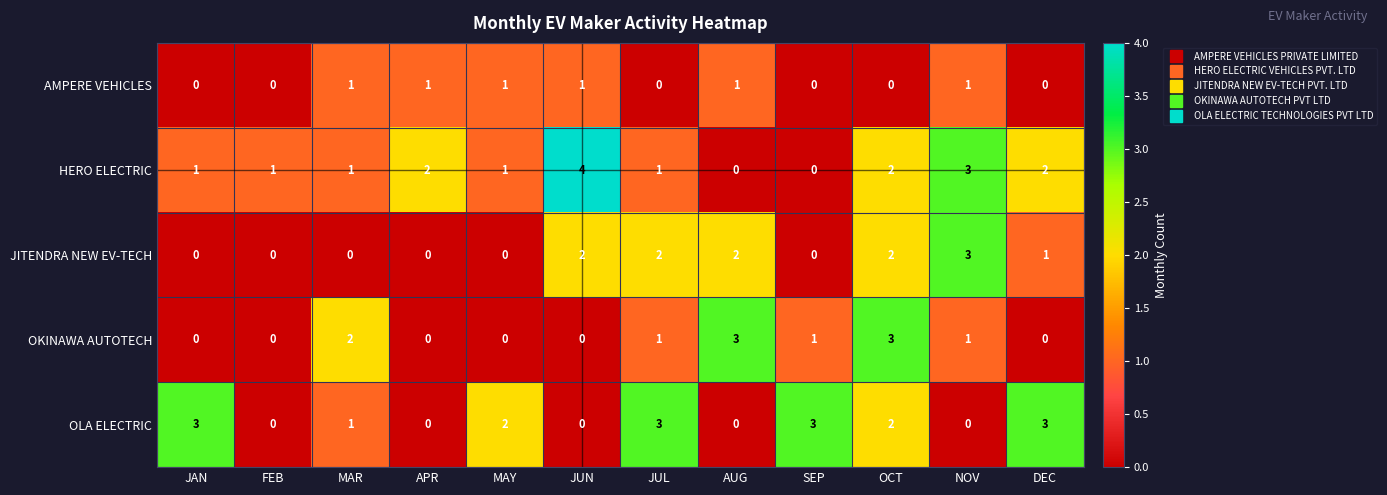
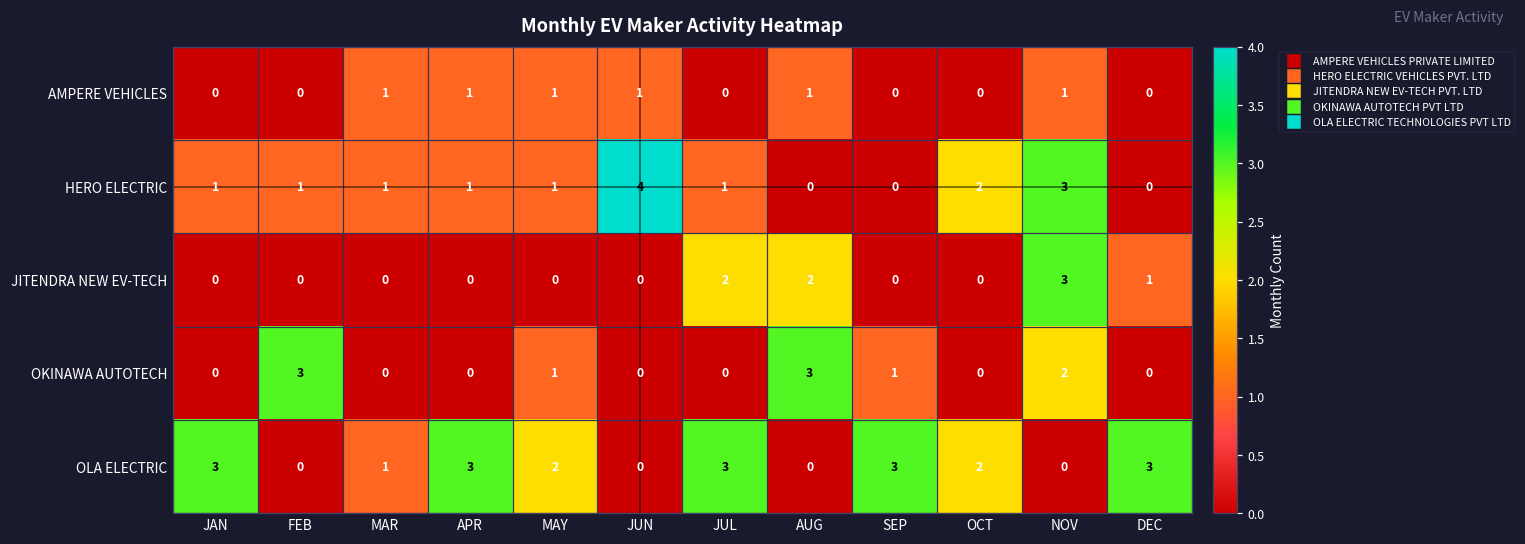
HERO ELECTRIC, APR: 2 -> 1
HERO ELECTRIC, DEC: 2 -> 0
JITENDRA NEW EV-TECH, JUN: 2 -> 0
JITENDRA NEW EV-TECH, OCT: 2 -> 0
OKINAWA AUTOTECH, FEB: 0 -> 3
OKINAWA AUTOTECH, MAR: 2 -> 0
OKINAWA AUTOTECH, MAY: 0 -> 1
OKINAWA AUTOTECH, JUL: 1 -> 0
OKINAWA AUTOTECH, OCT: 3 -> 0
OKINAWA AUTOTECH, NOV: 1 -> 2
OLA ELECTRIC, APR: 0 -> 3
